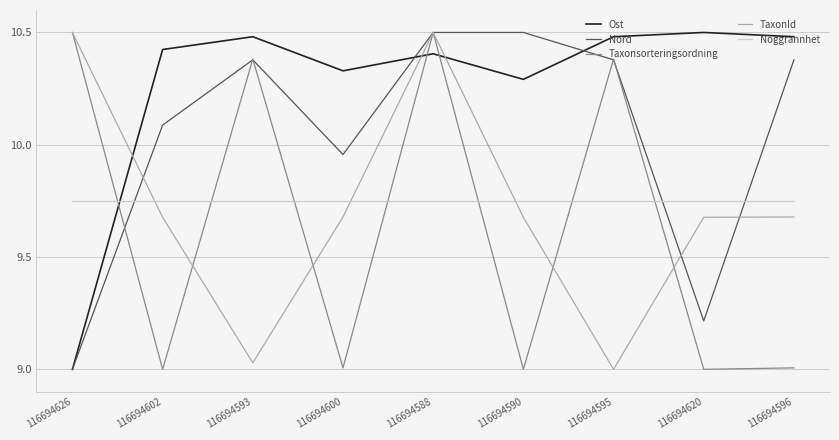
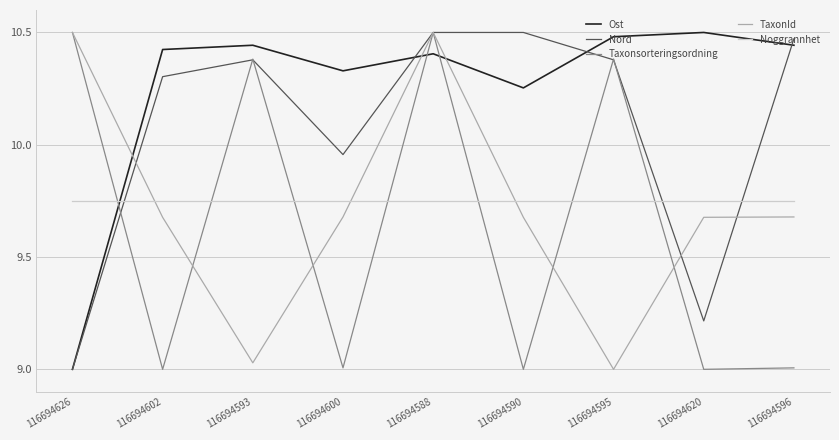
Nord, 116694602: 10.09 -> 10.30
Ost, 116694593: 10.48 -> 10.44
Ost, 116694590: 10.29 -> 10.25
Ost, 116694596: 10.48 -> 10.44
Nord, 116694596: 10.38 -> 10.47
